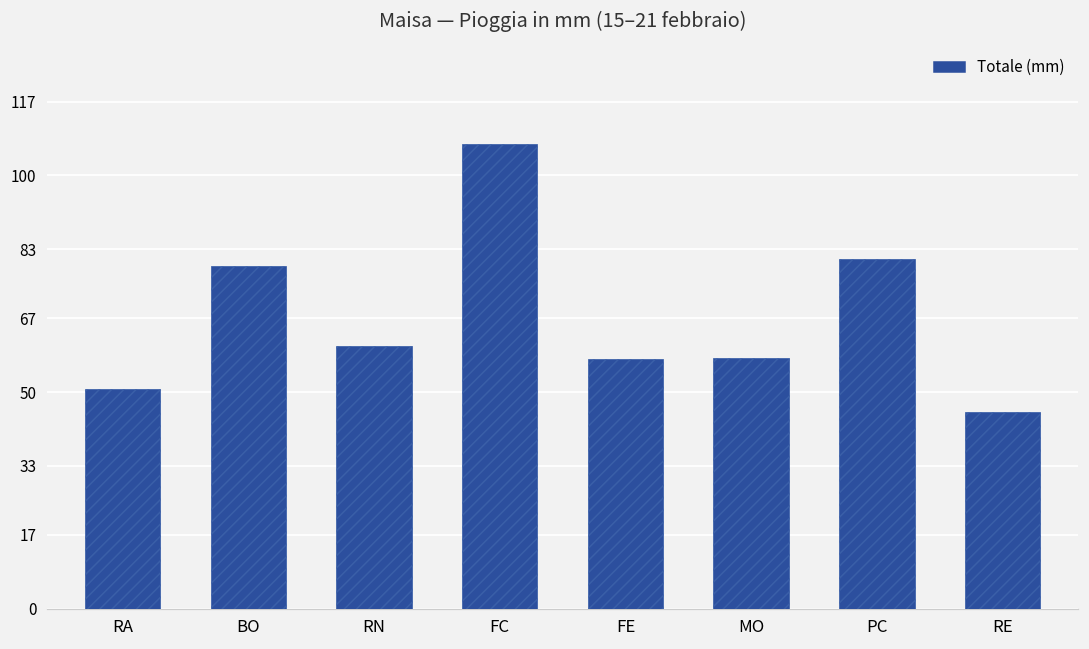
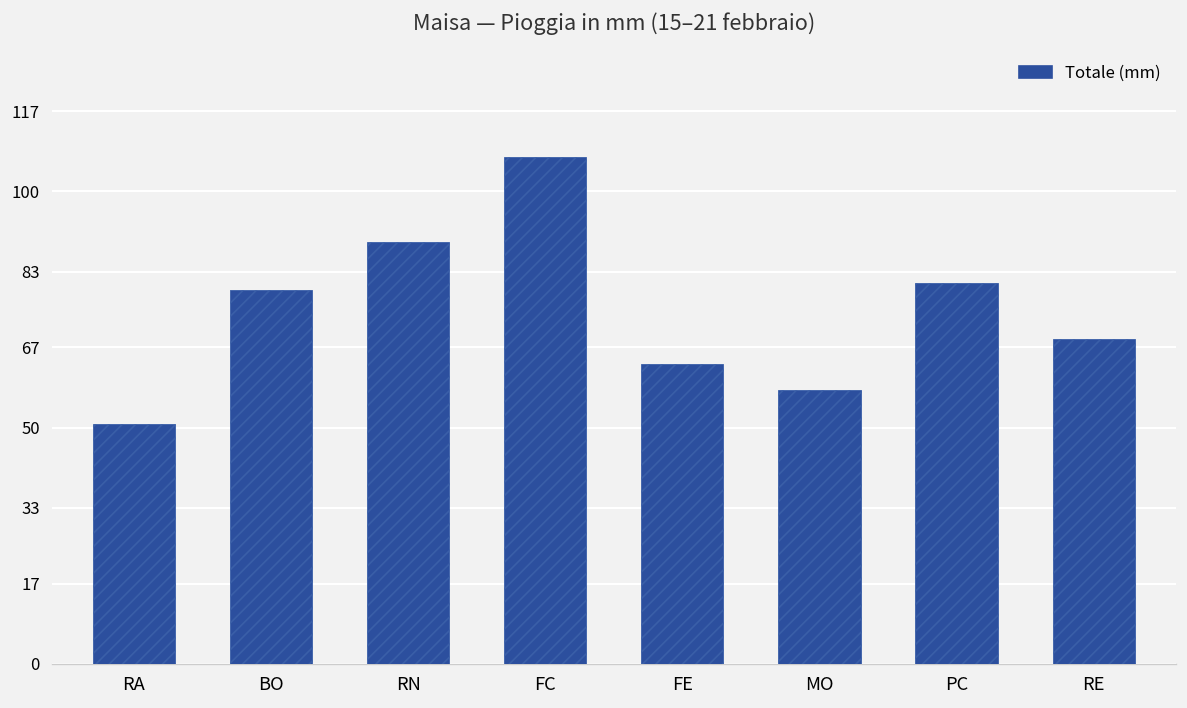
RN: 61 -> 89
FE: 58 -> 64
RE: 46 -> 69
